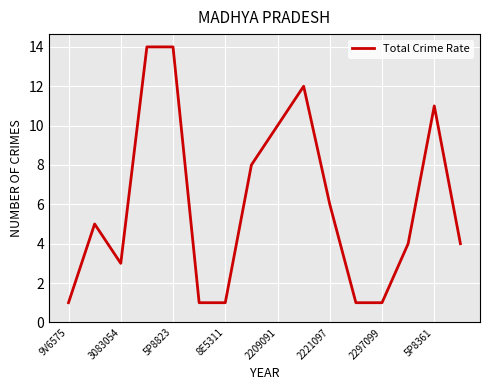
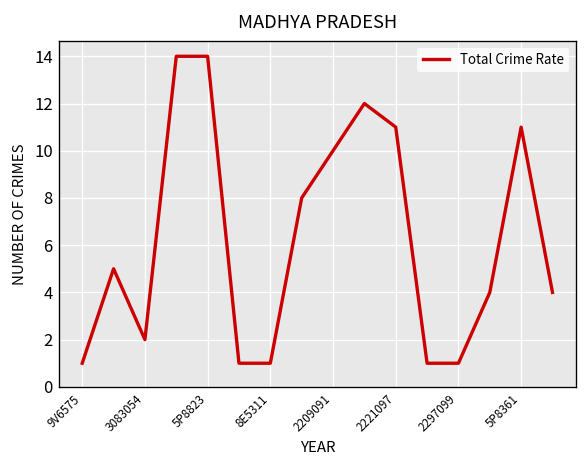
3083054: 3 -> 2
2221097: 6 -> 11
